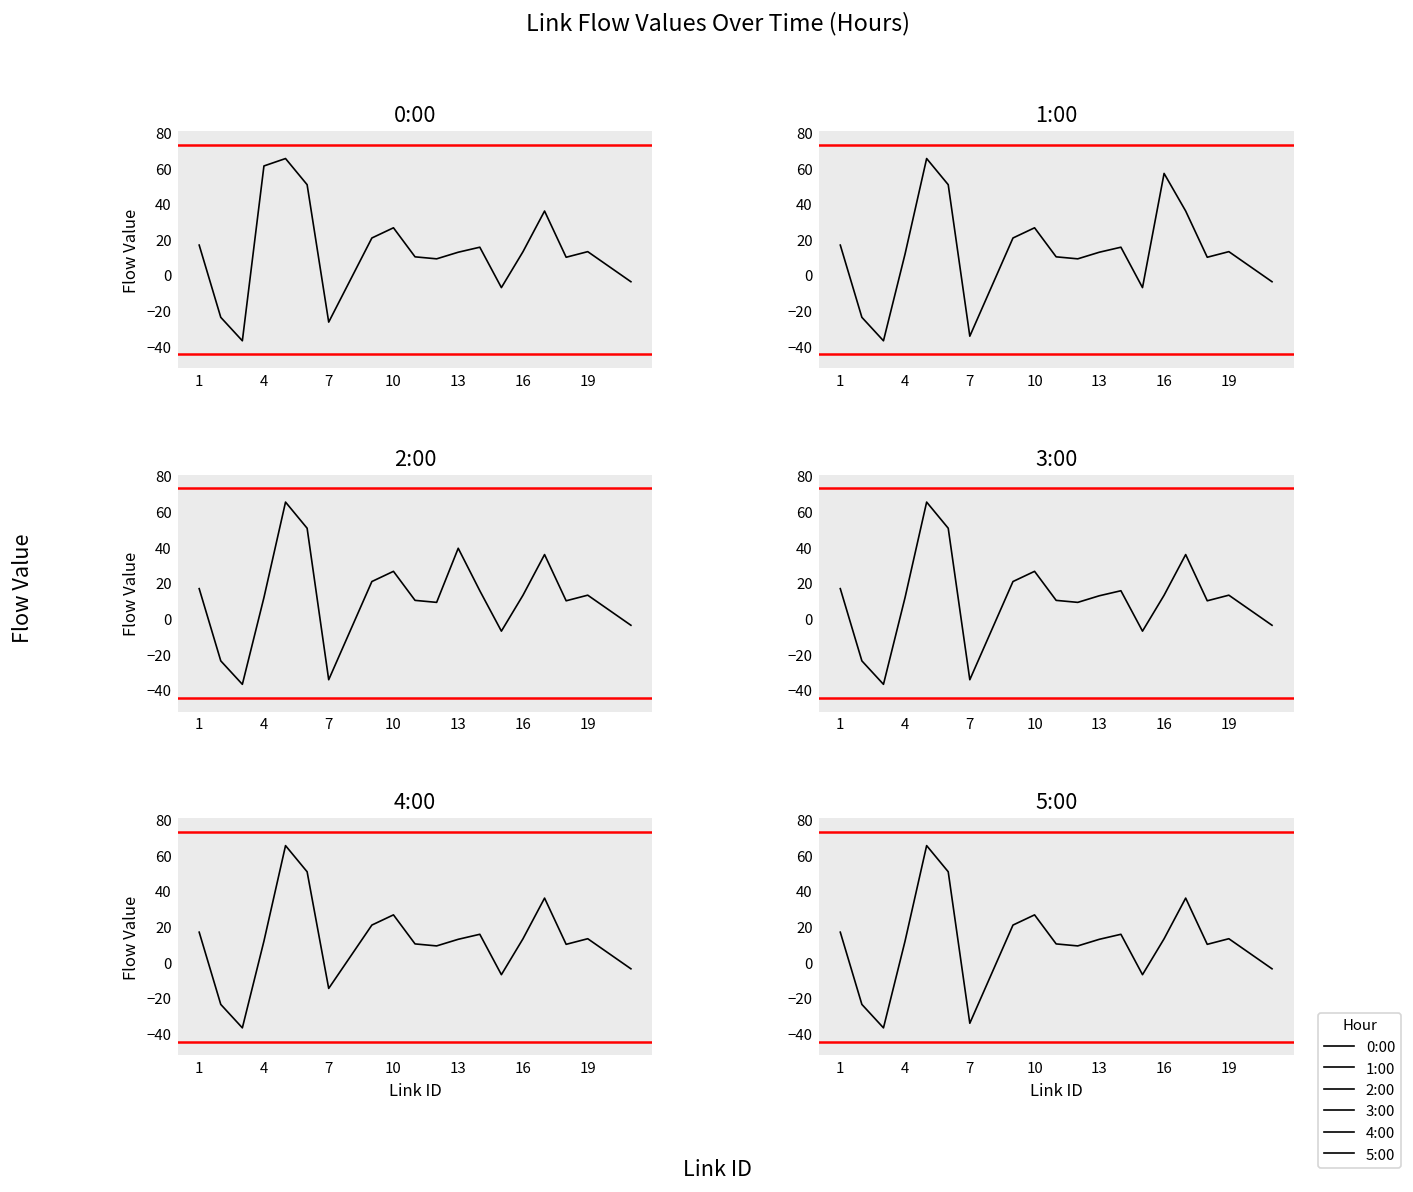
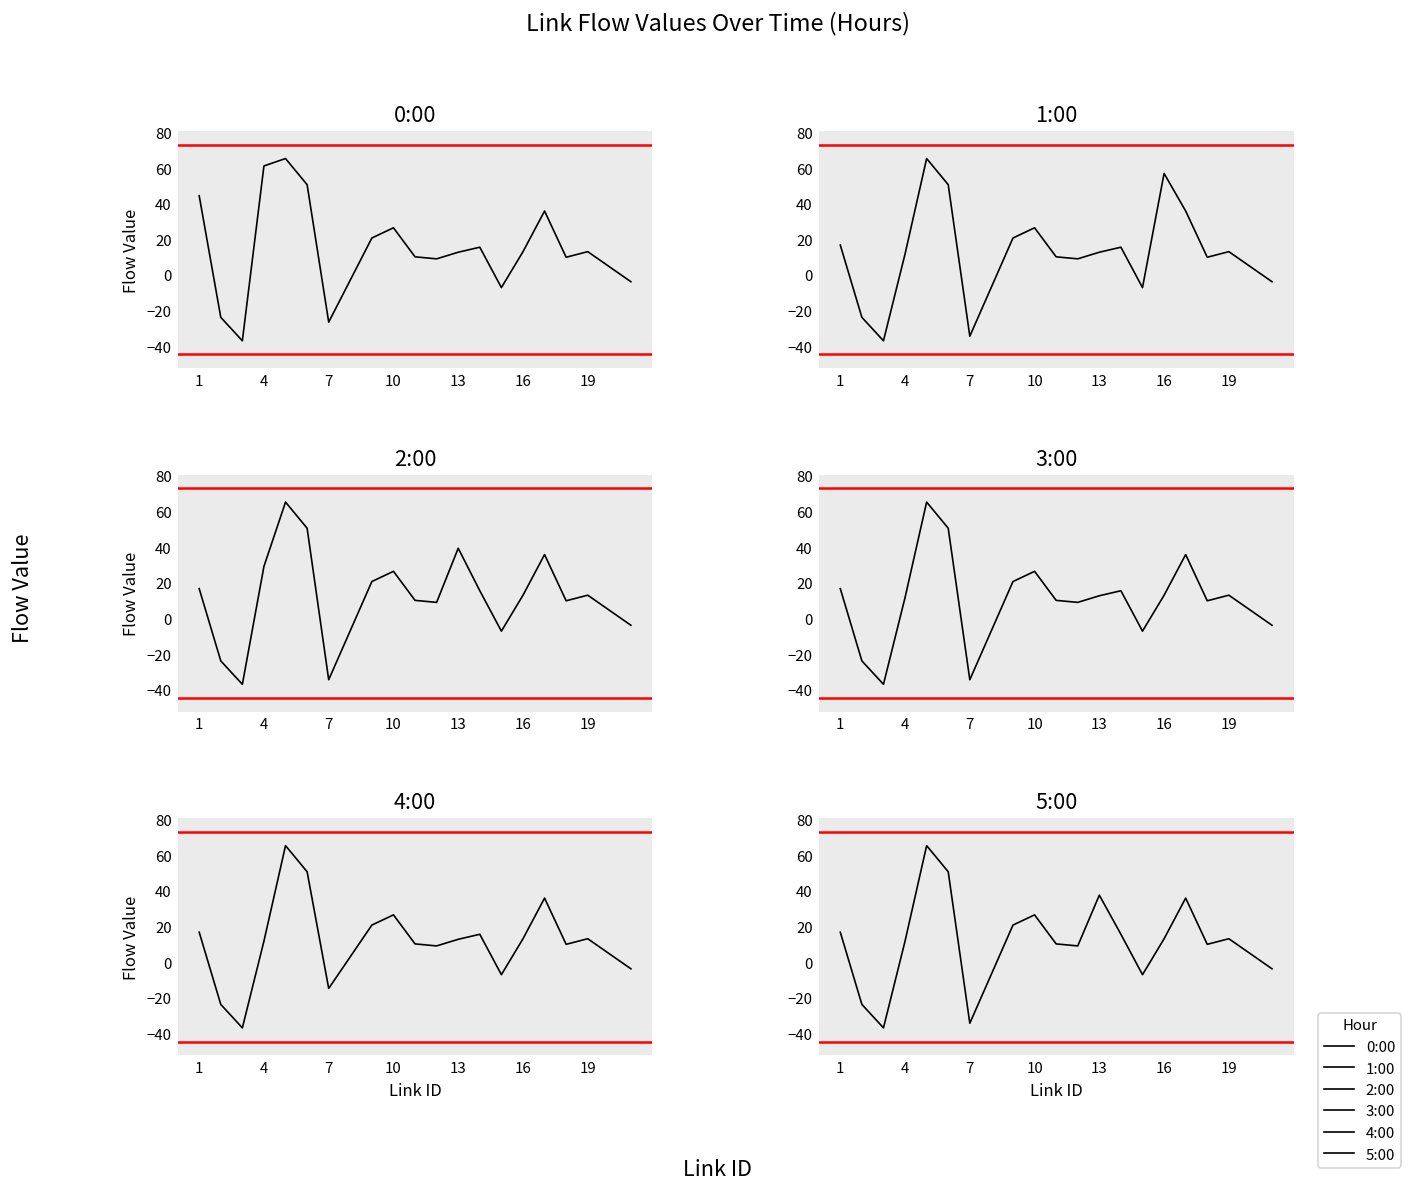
0:00, 1: 17 -> 45
2:00, 4: 12 -> 29
5:00, 13: 13 -> 38
